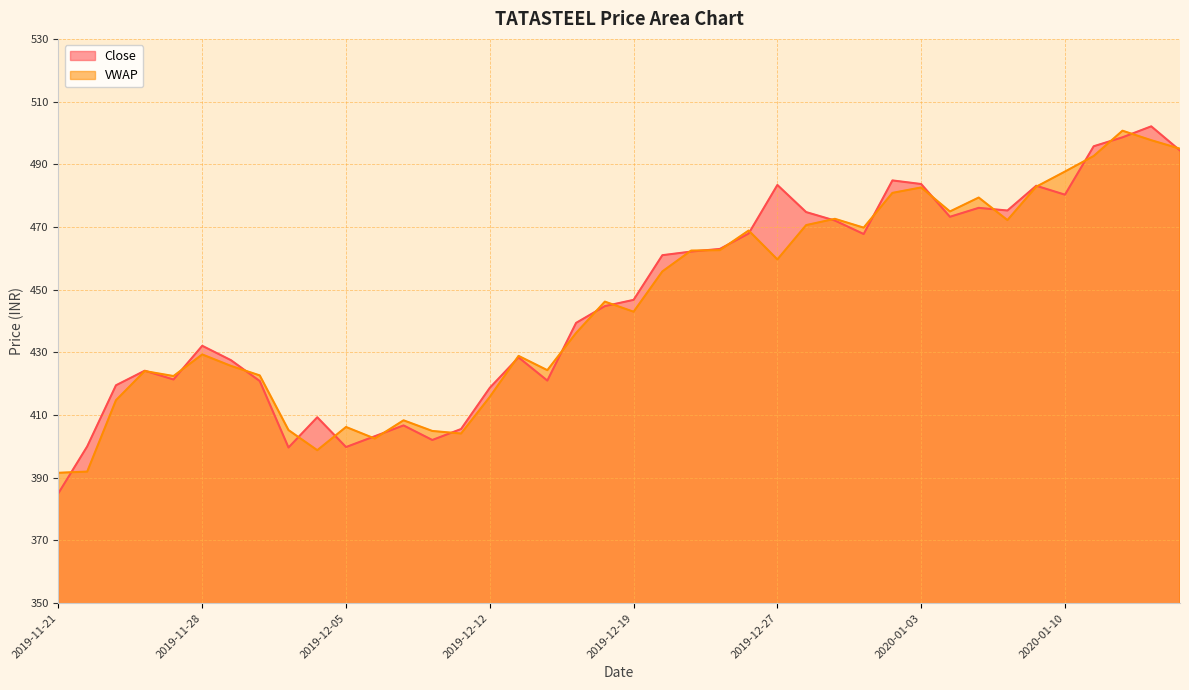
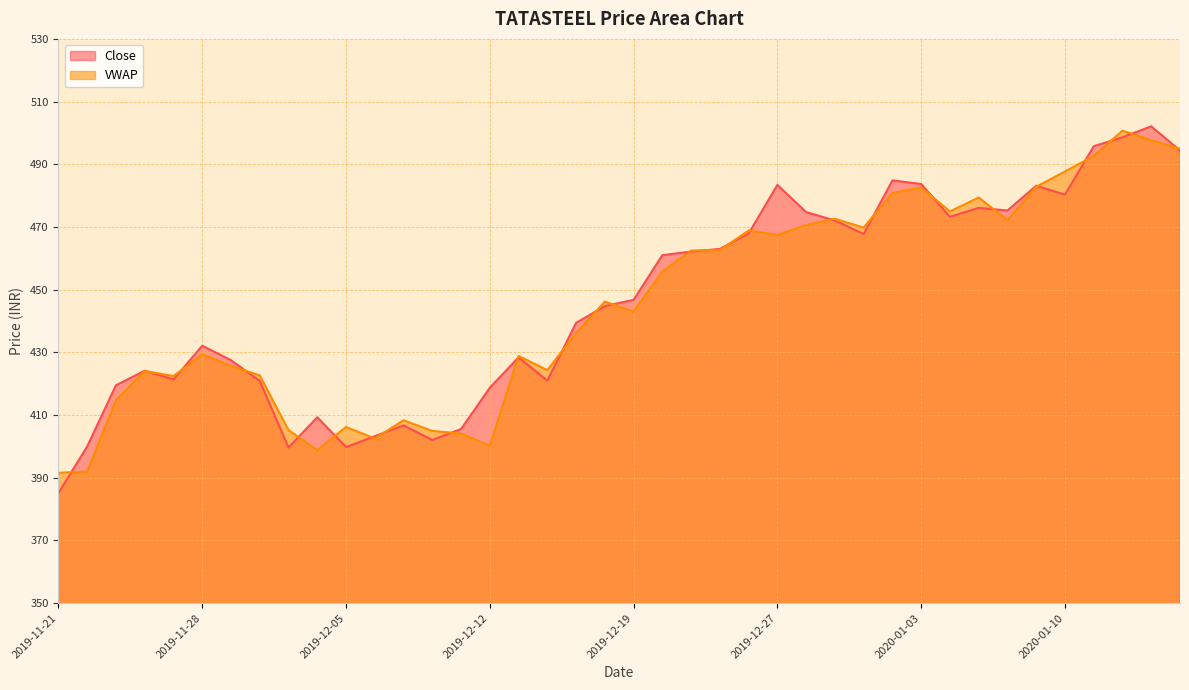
VWAP, 2019-12-12: 416 -> 400
VWAP, 2019-12-27: 460 -> 467
